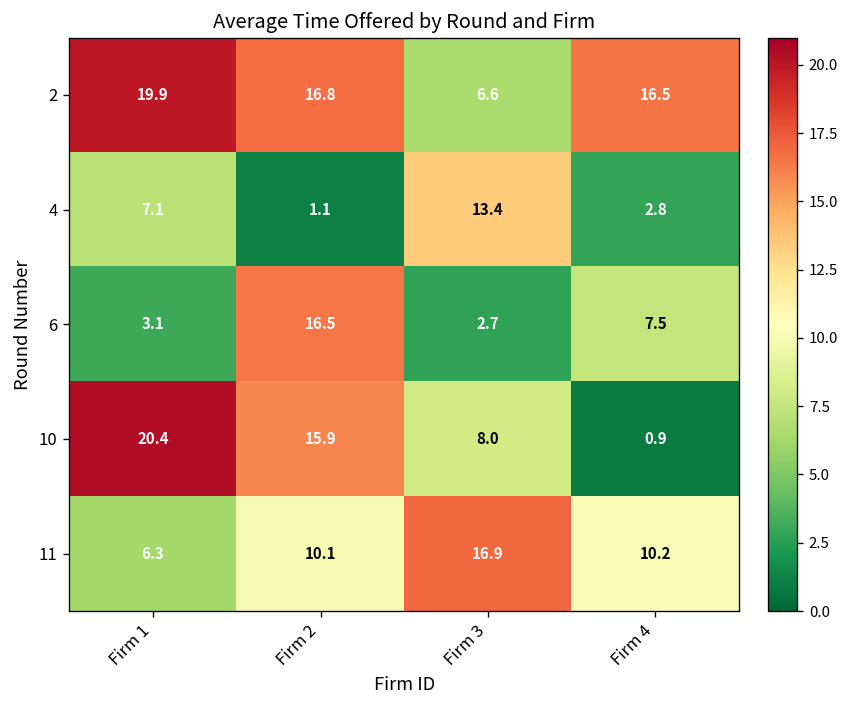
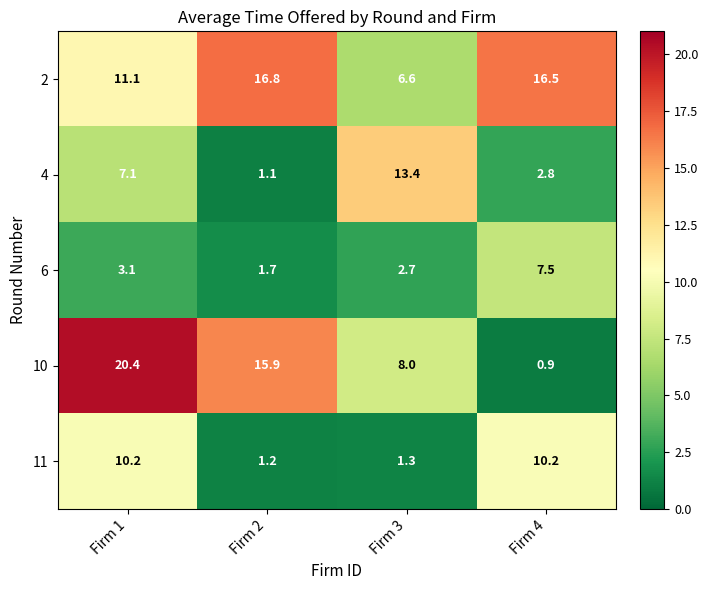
2, Firm 1: 19.9 -> 11.1
6, Firm 2: 16.5 -> 1.7
11, Firm 1: 6.3 -> 10.2
11, Firm 2: 10.1 -> 1.2
11, Firm 3: 16.9 -> 1.3
